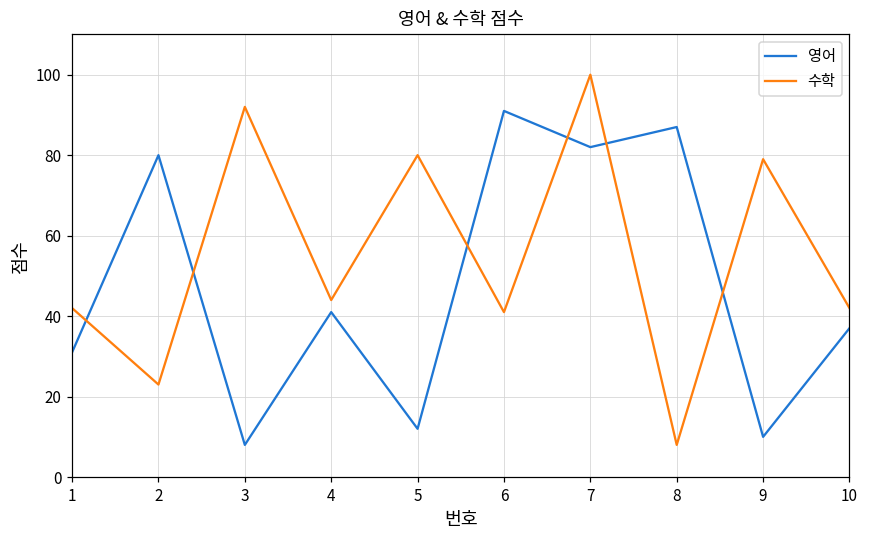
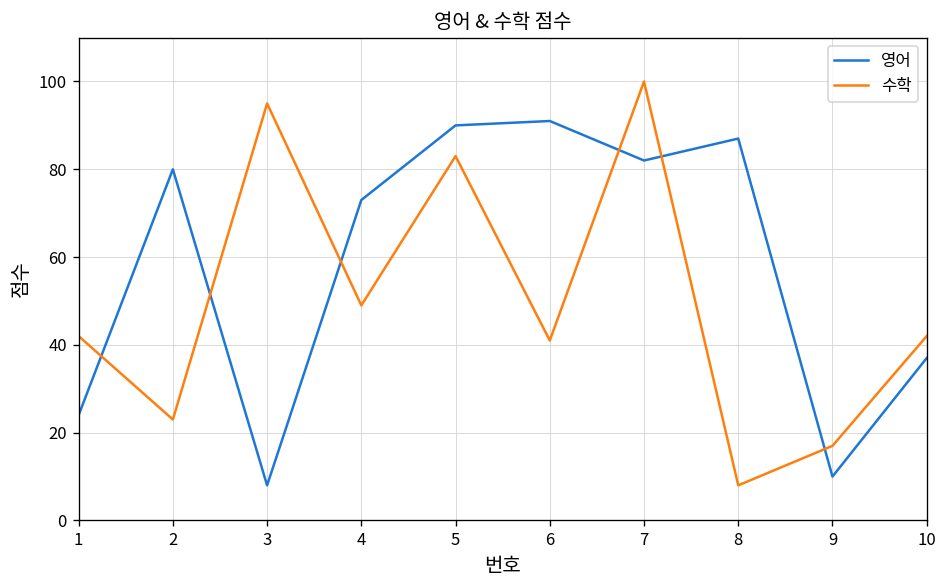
영어, 1: 31 -> 24
수학, 3: 92 -> 95
영어, 4: 41 -> 73
수학, 4: 44 -> 49
영어, 5: 12 -> 90
수학, 5: 80 -> 83
수학, 9: 79 -> 17
